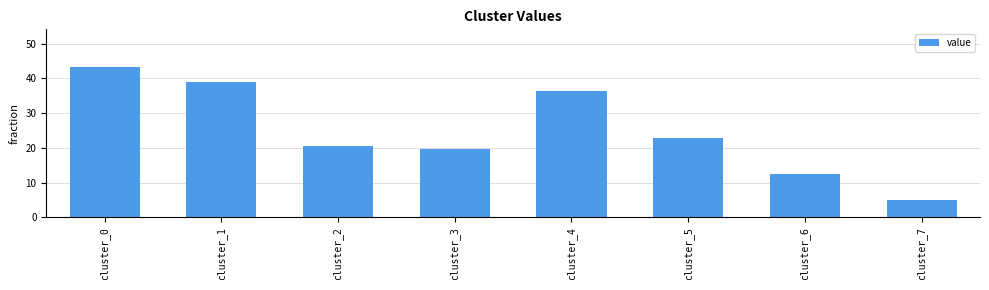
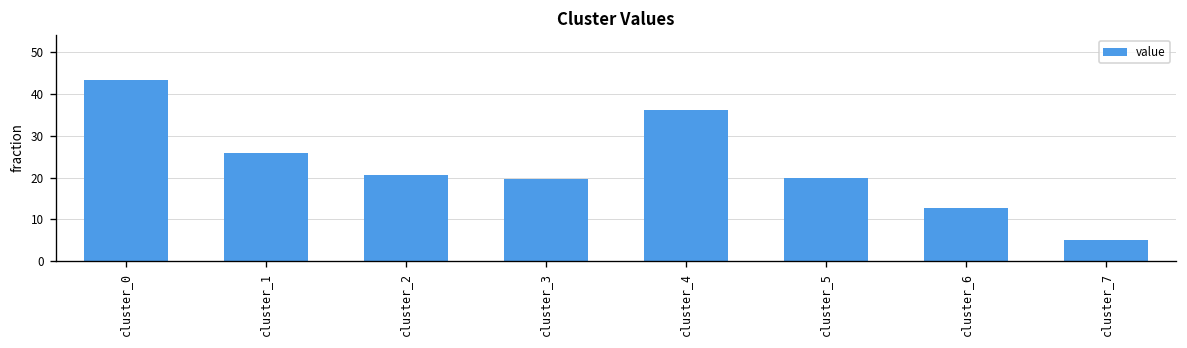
cluster_1: 39 -> 26
cluster_5: 23 -> 20
